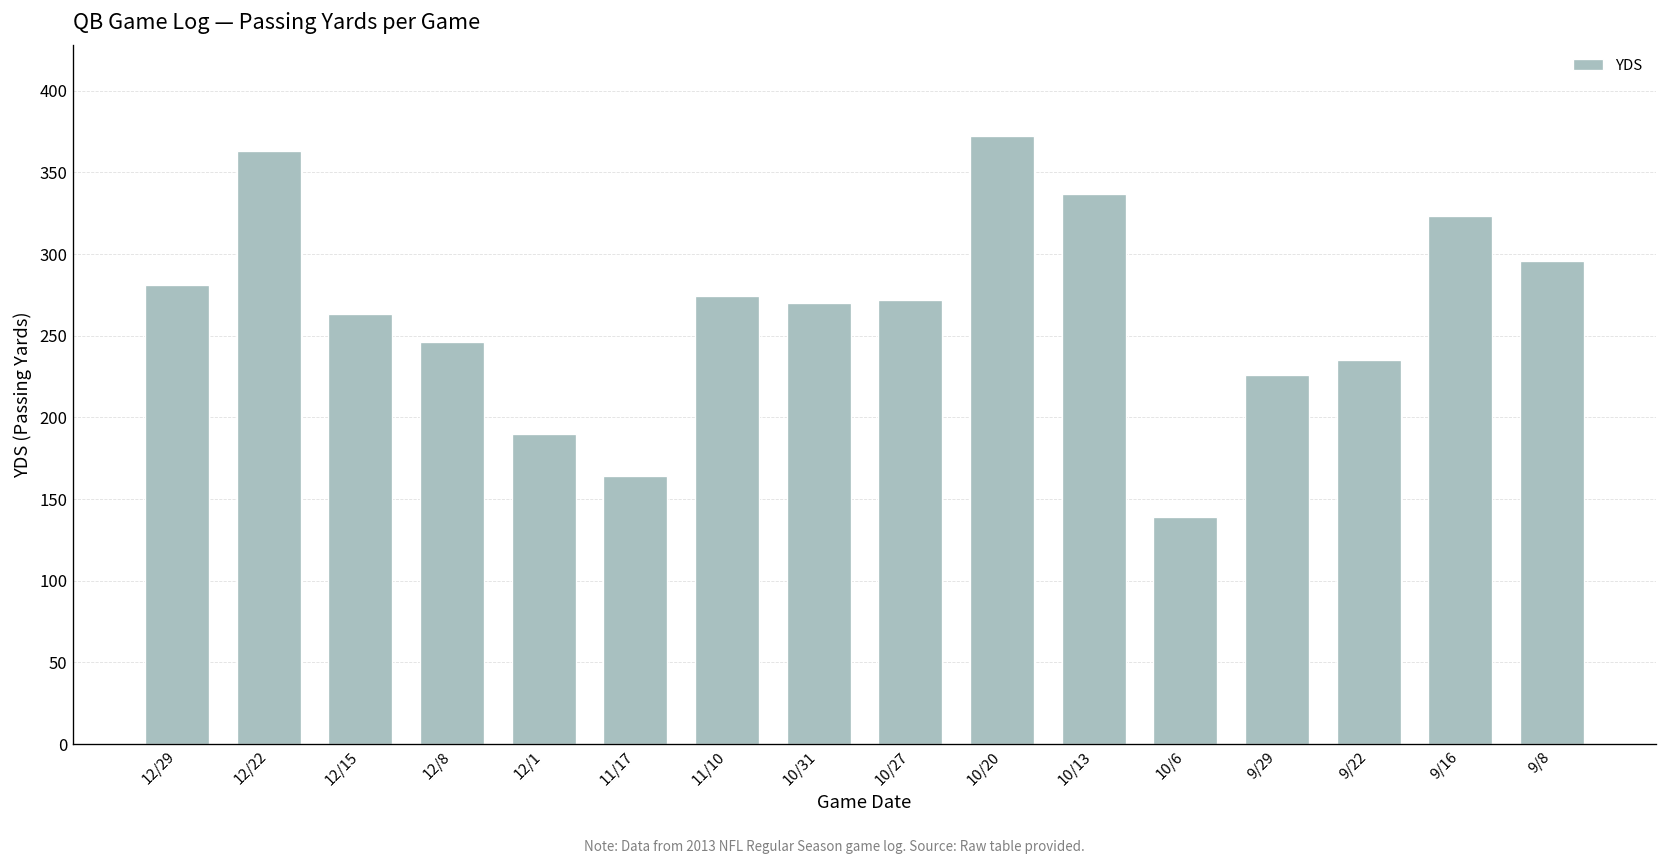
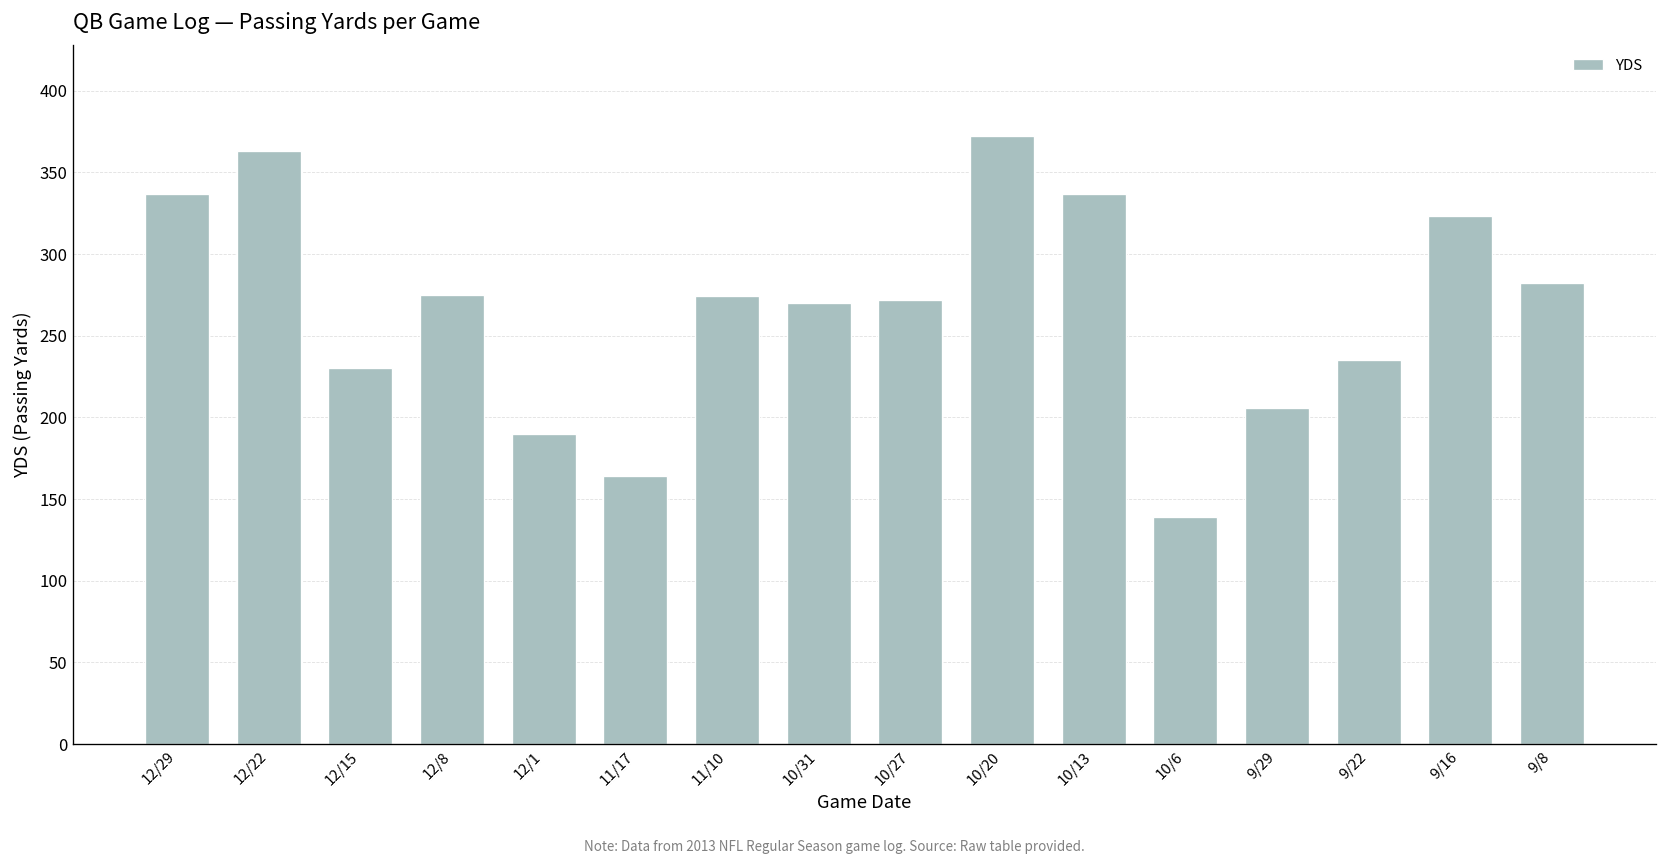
12/29: 281 -> 337
12/15: 263 -> 230
12/8: 246 -> 275
9/29: 226 -> 206
9/8: 296 -> 282
